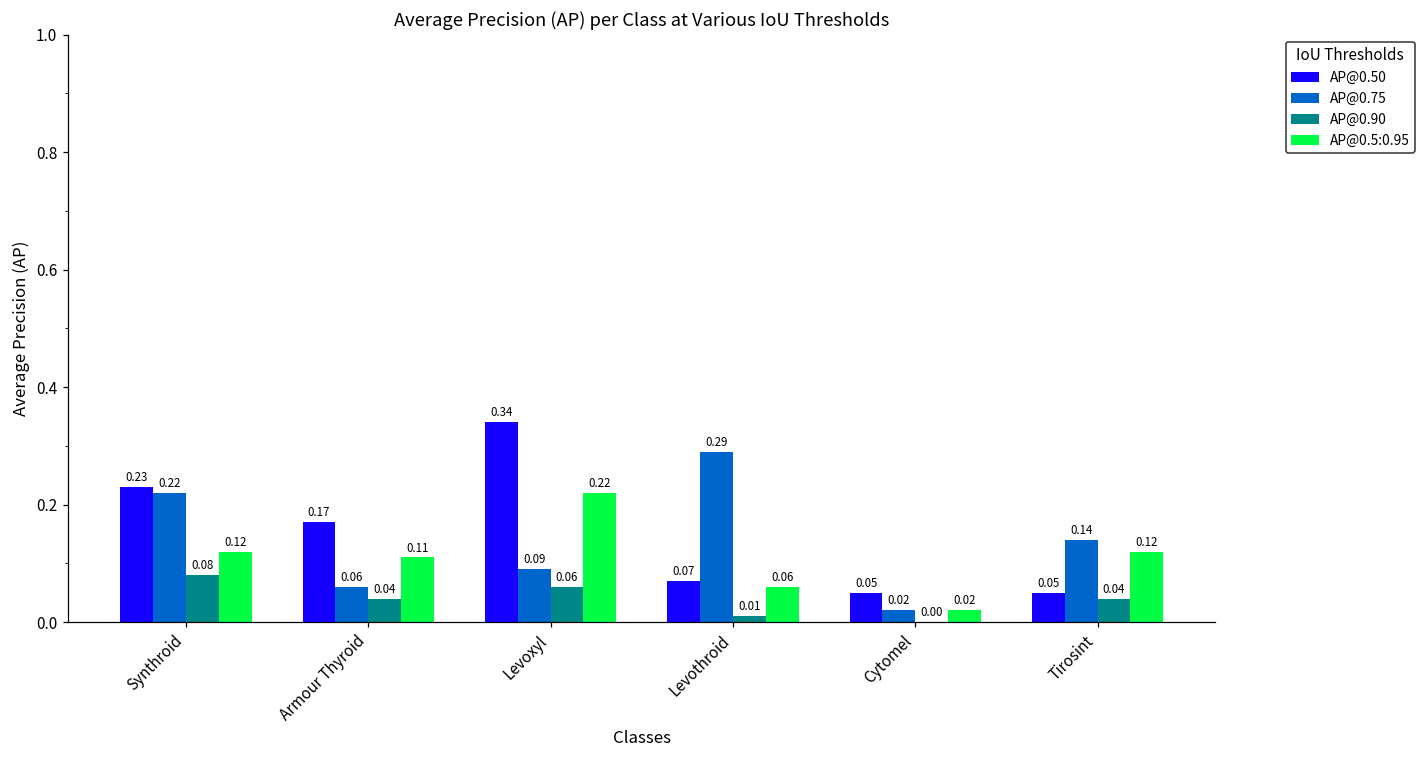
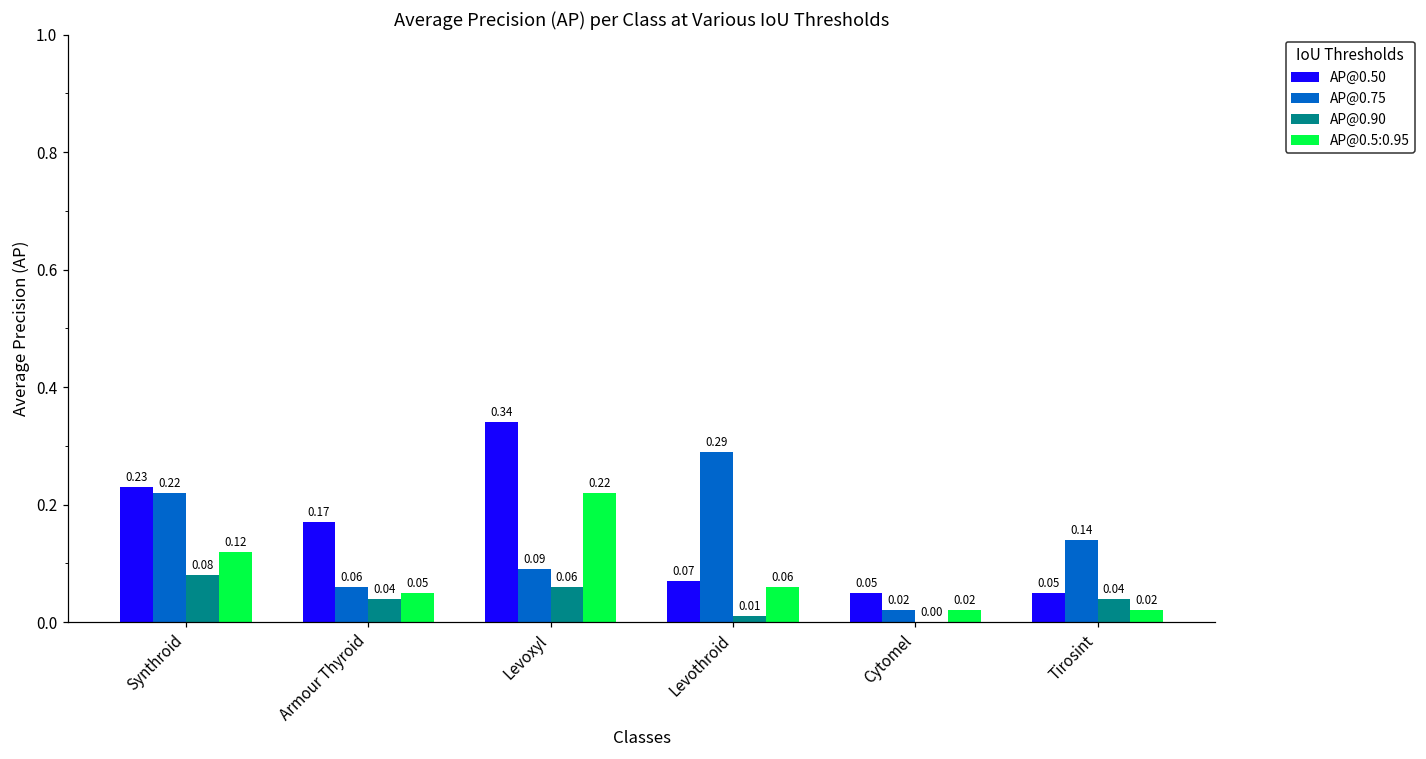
AP@0.5:0.95, Armour Thyroid: 0.11 -> 0.05
AP@0.5:0.95, Tirosint: 0.12 -> 0.02
